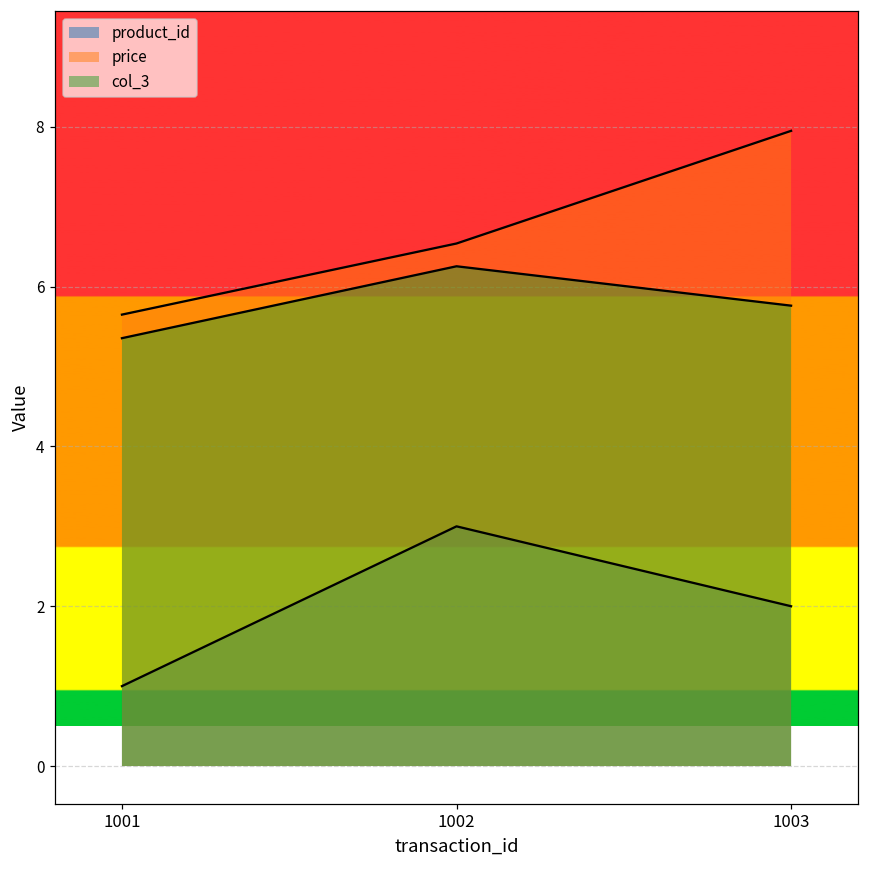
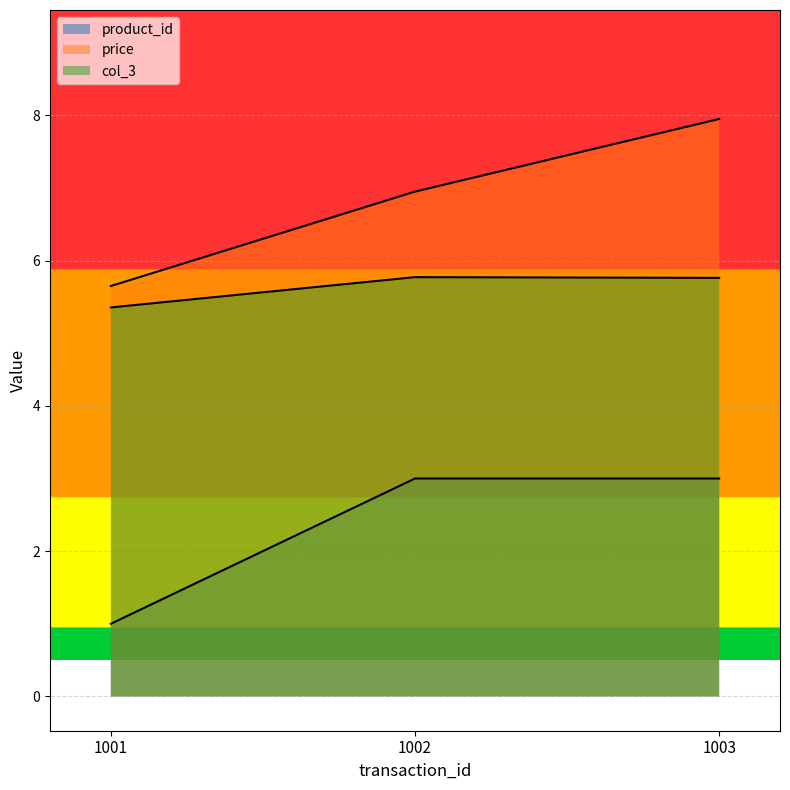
price, 1002: 6.5 -> 7.0
col_3, 1002: 6.3 -> 5.8
product_id, 1003: 2 -> 3
